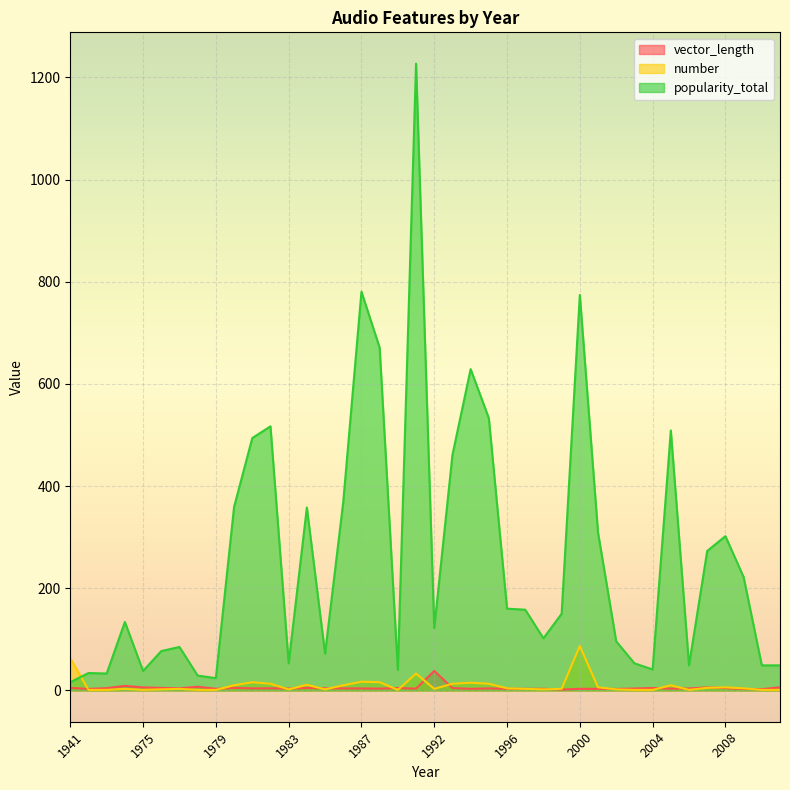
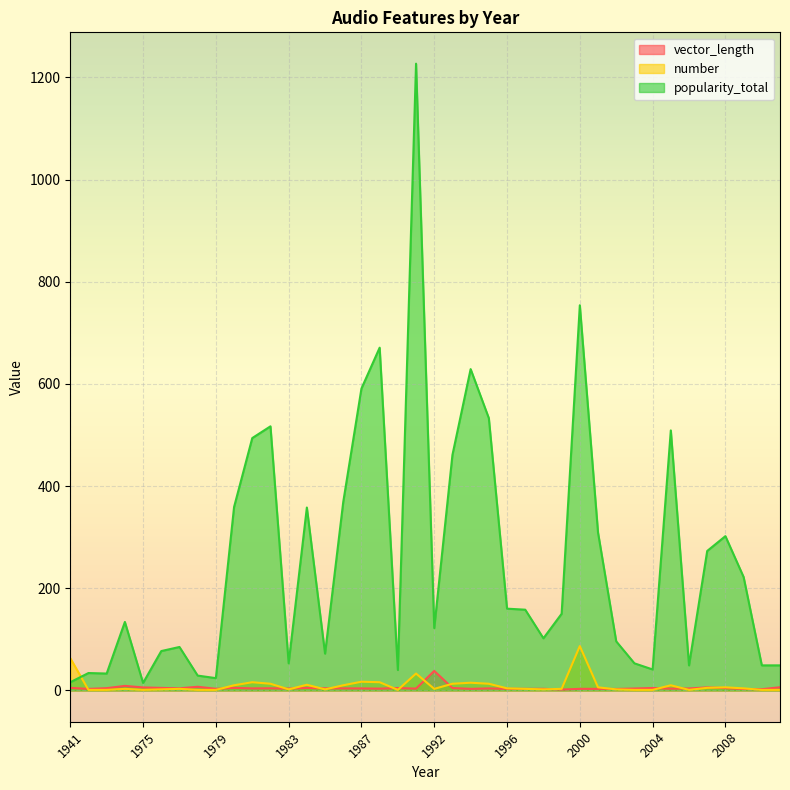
popularity_total, 1975: 40 -> 10
popularity_total, 1987: 780 -> 590
popularity_total, 2000: 770 -> 750
